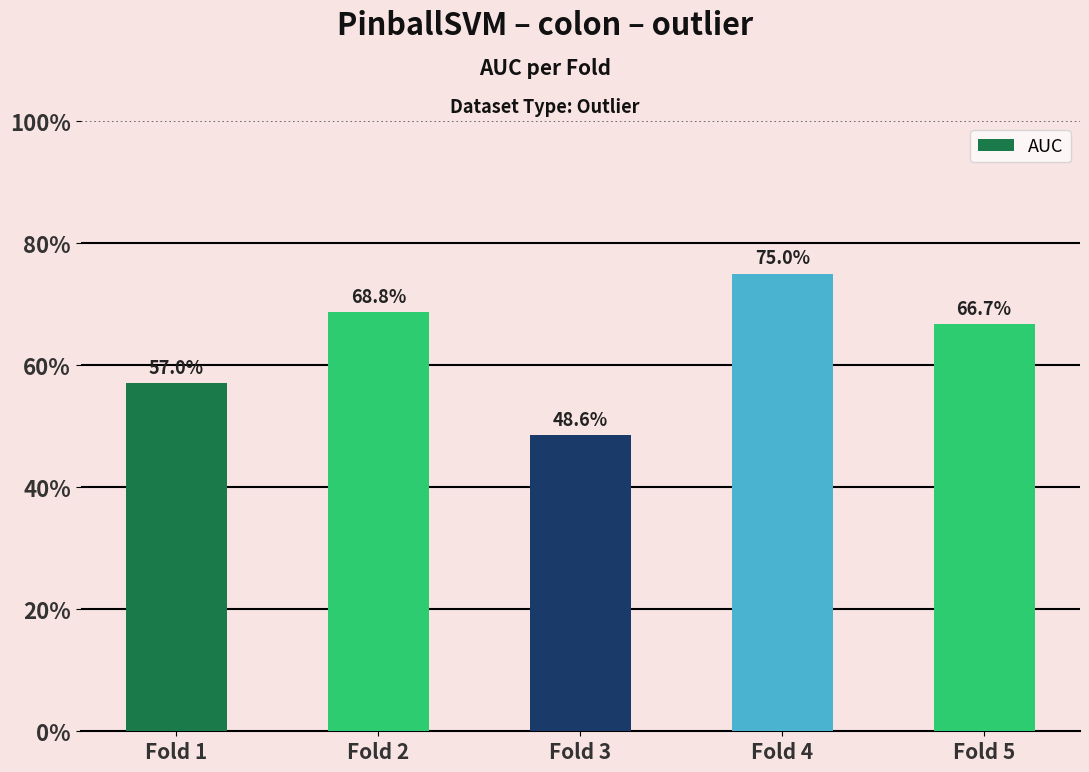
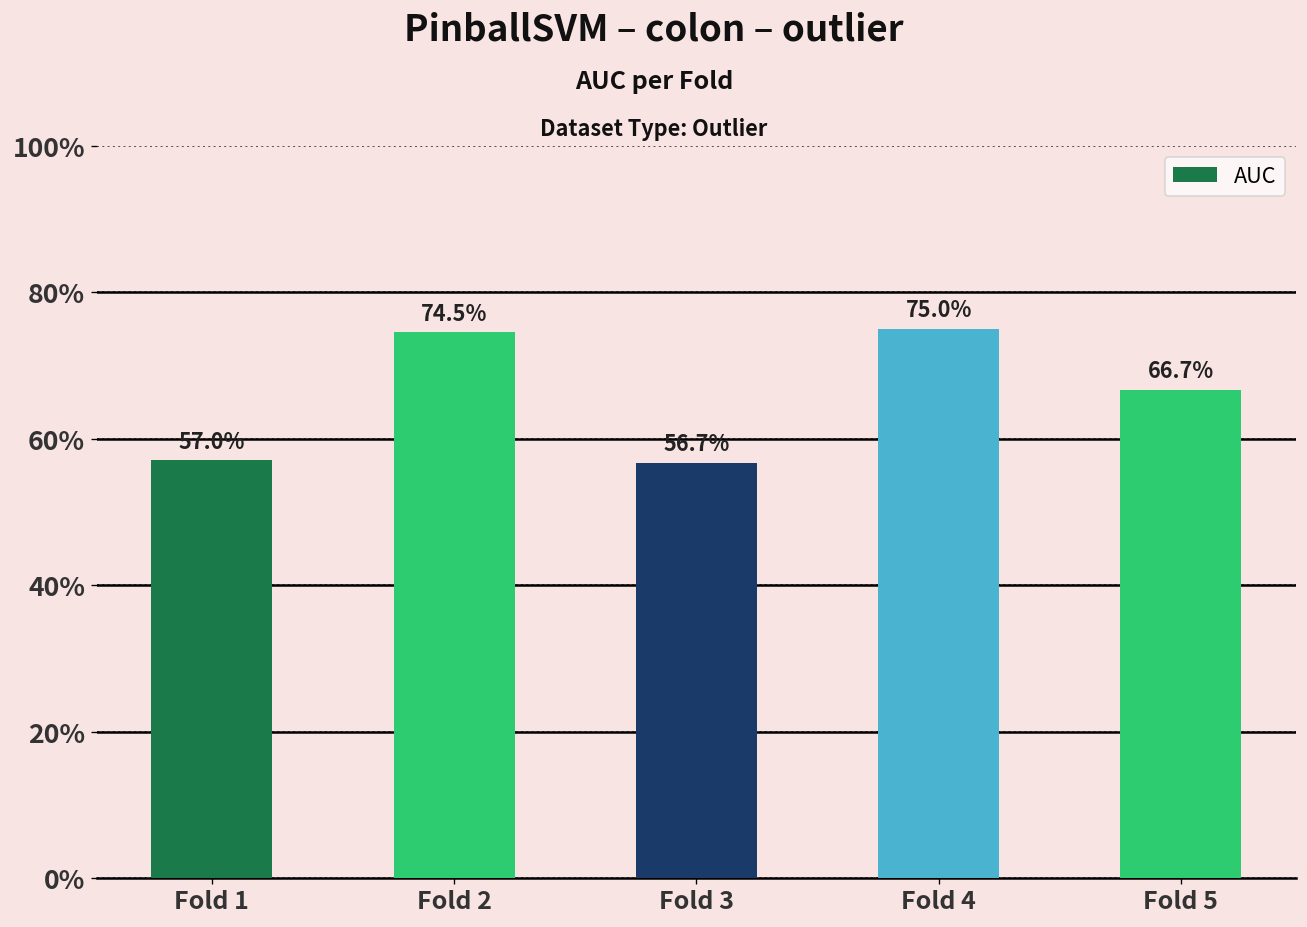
Fold 2: 68.8% -> 74.5%
Fold 3: 48.6% -> 56.7%
